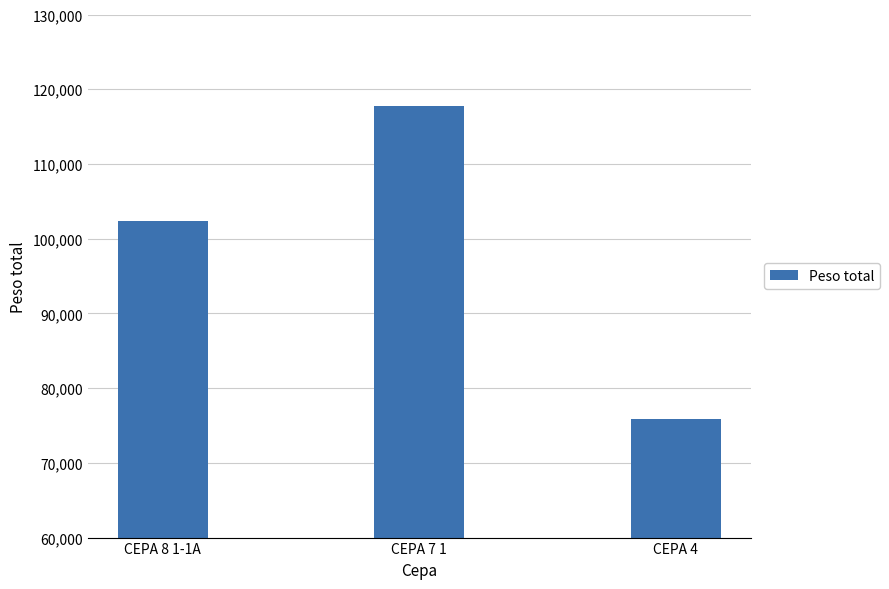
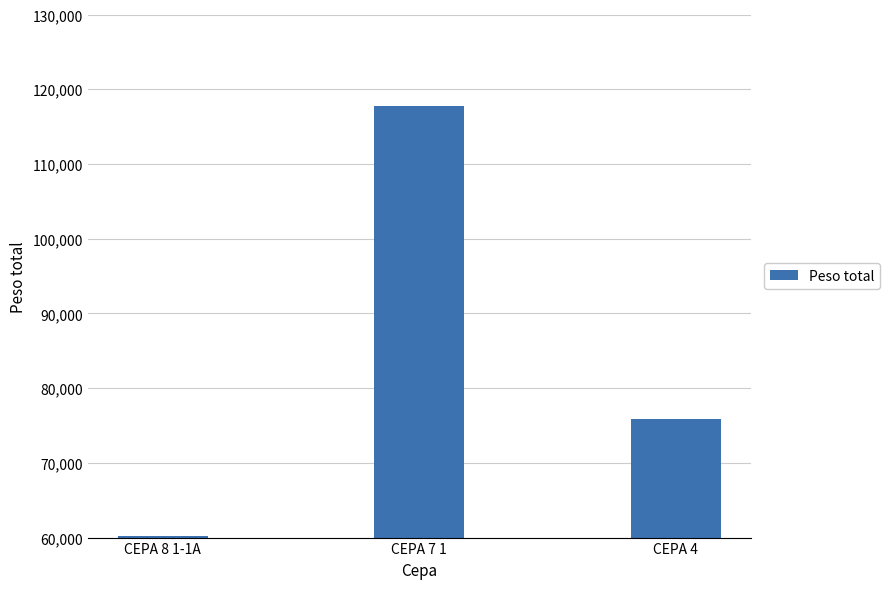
CEPA 8 1-1A: 102,000 -> 60,000
